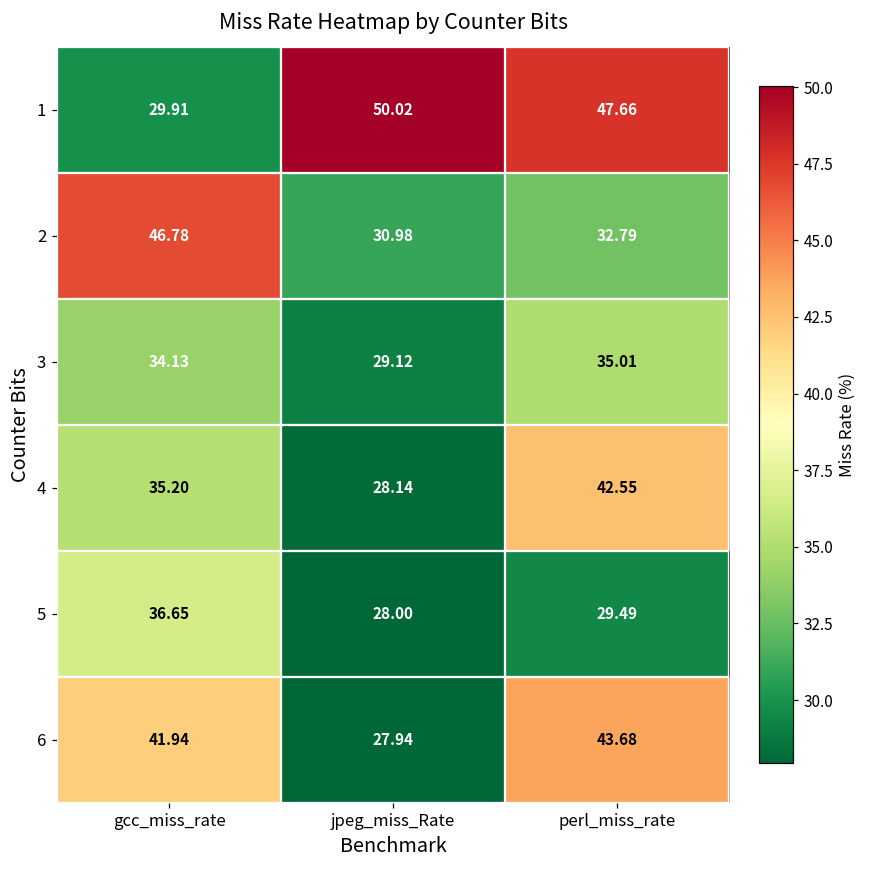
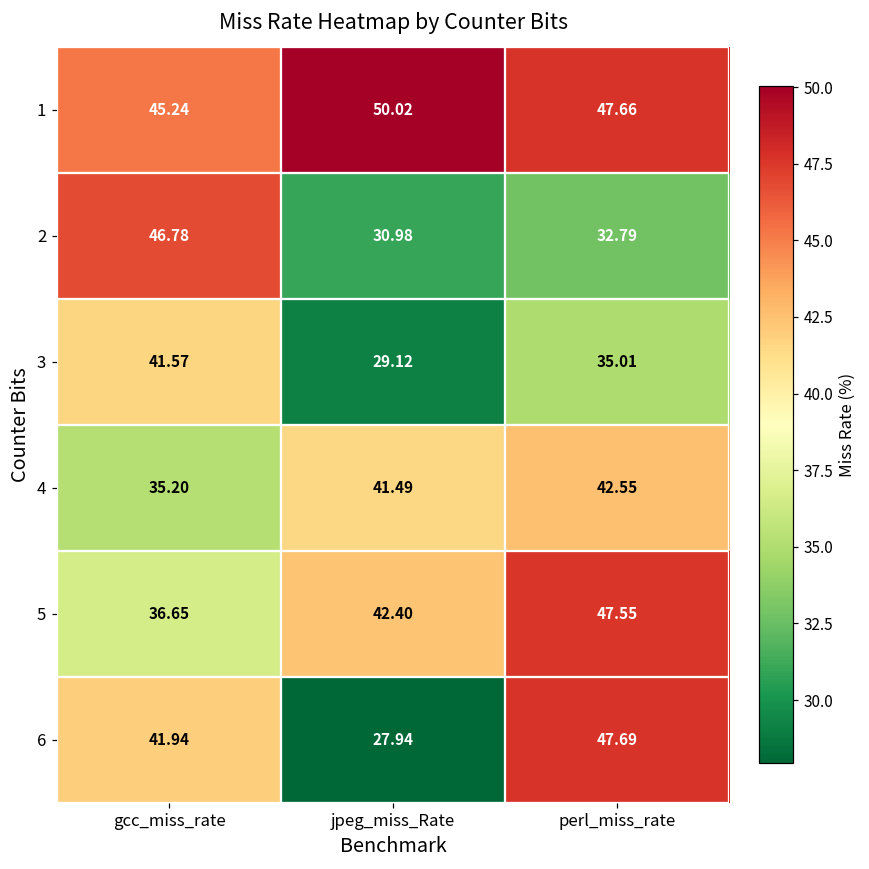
1, gcc_miss_rate: 29.91 -> 45.24
3, gcc_miss_rate: 34.13 -> 41.57
4, jpeg_miss_Rate: 28.14 -> 41.49
5, jpeg_miss_Rate: 28.00 -> 42.40
5, perl_miss_rate: 29.49 -> 47.55
6, perl_miss_rate: 43.68 -> 47.69
